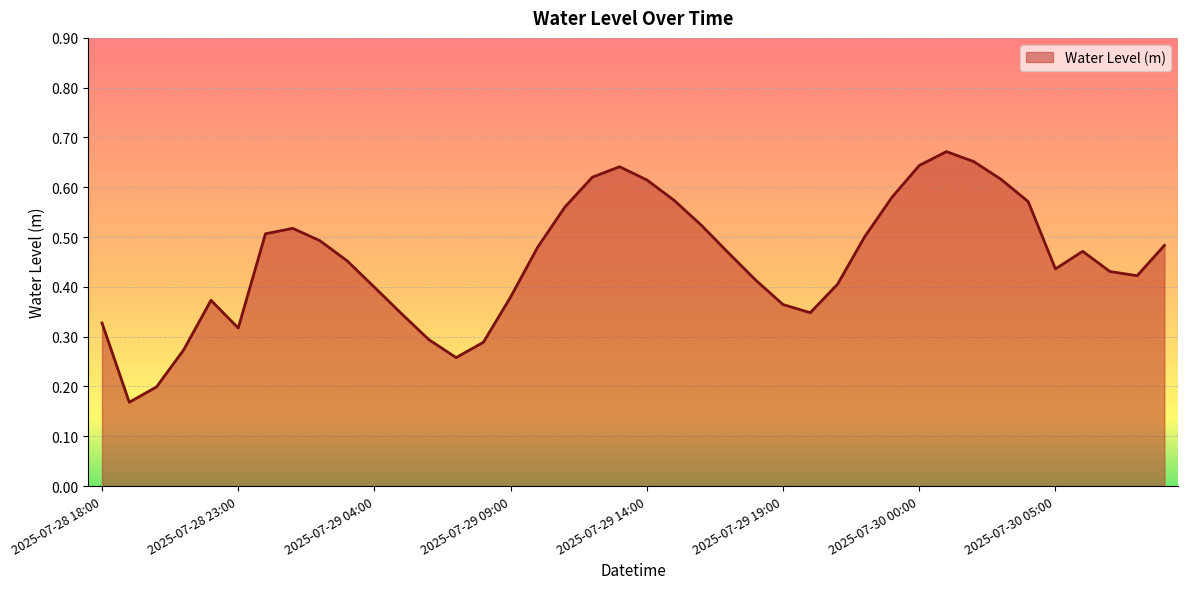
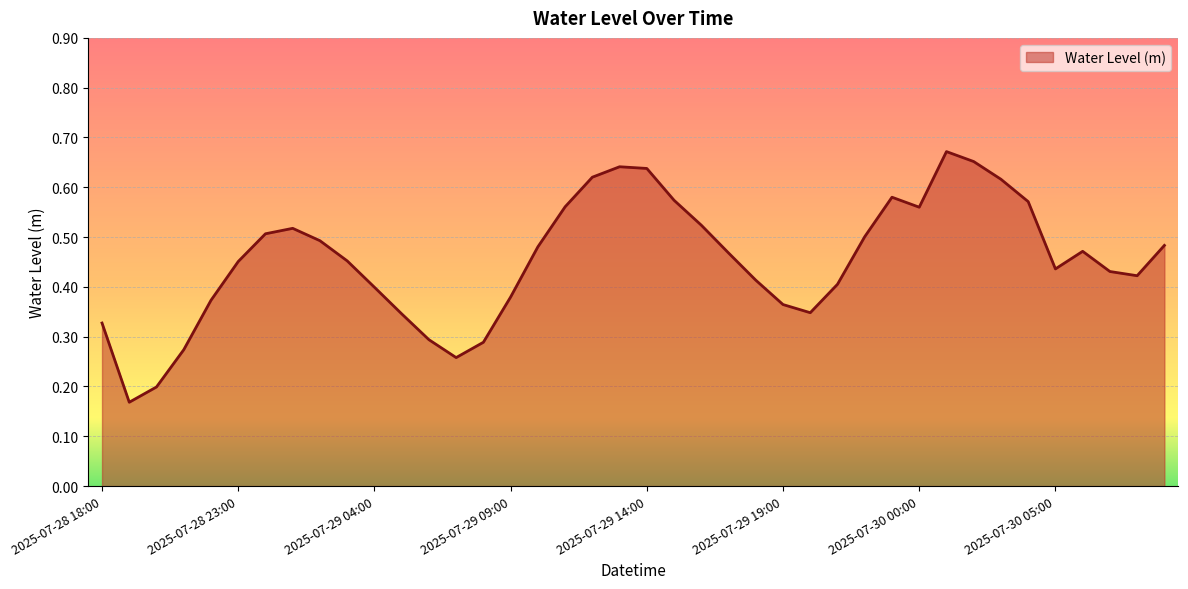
2025-07-28 23:00: 0.32 -> 0.45
2025-07-29 14:00: 0.61 -> 0.64
2025-07-30 00:00: 0.64 -> 0.56
